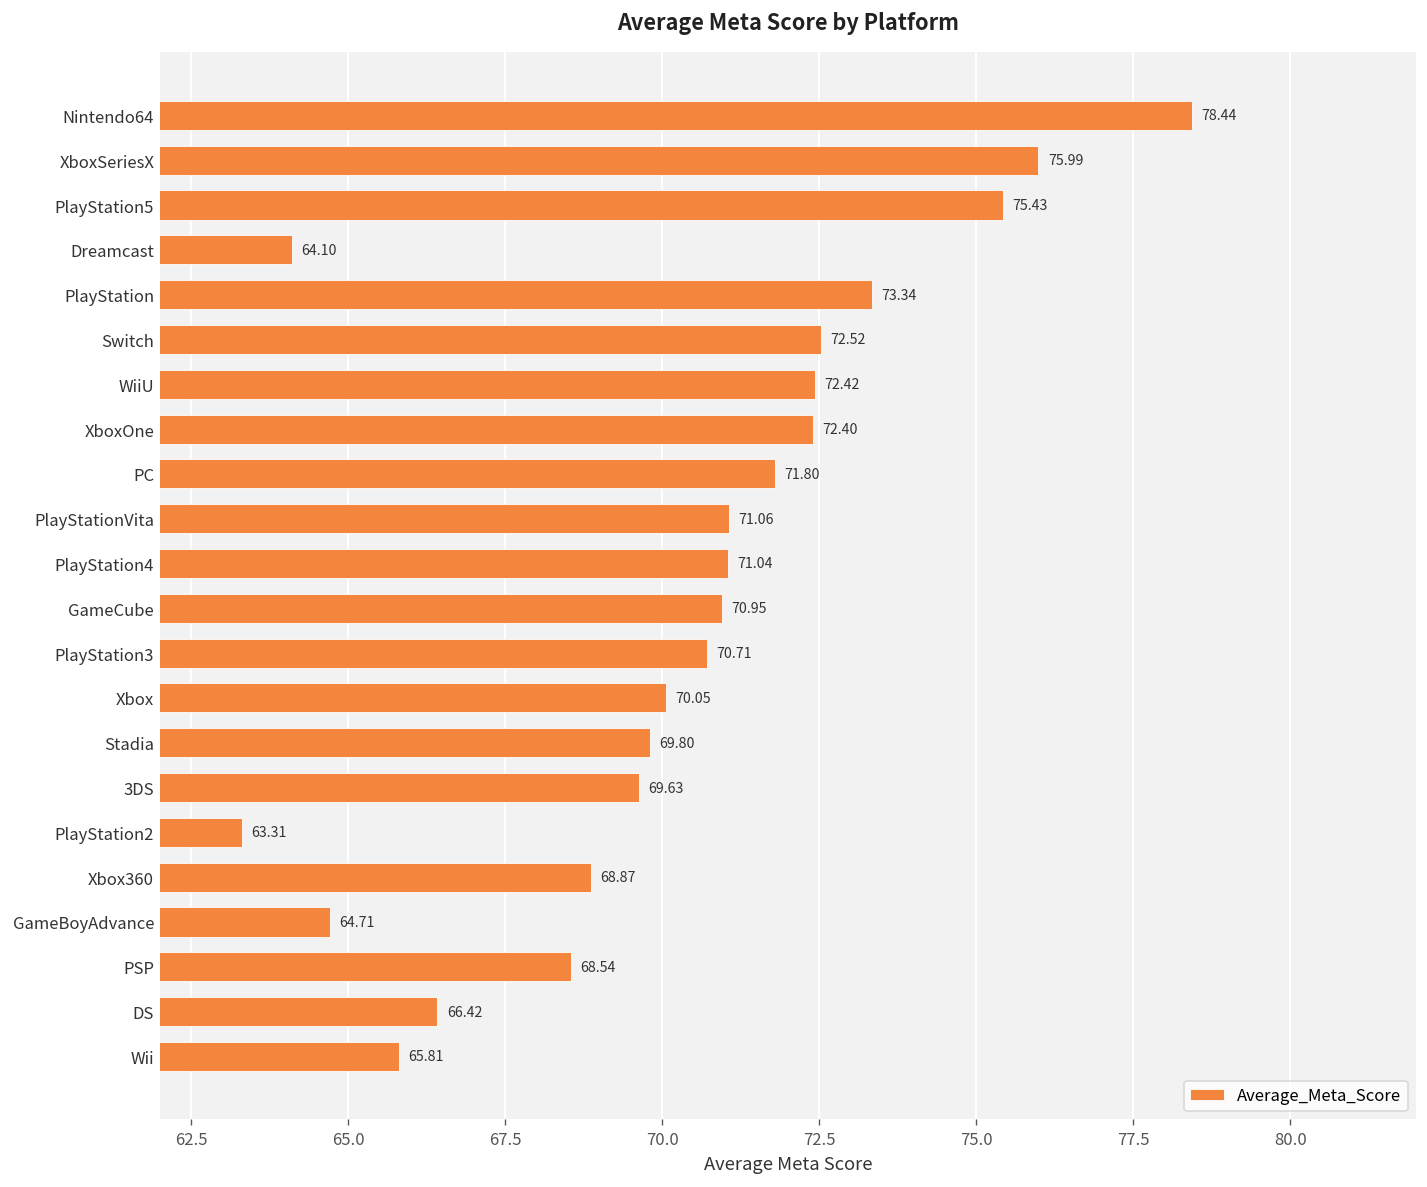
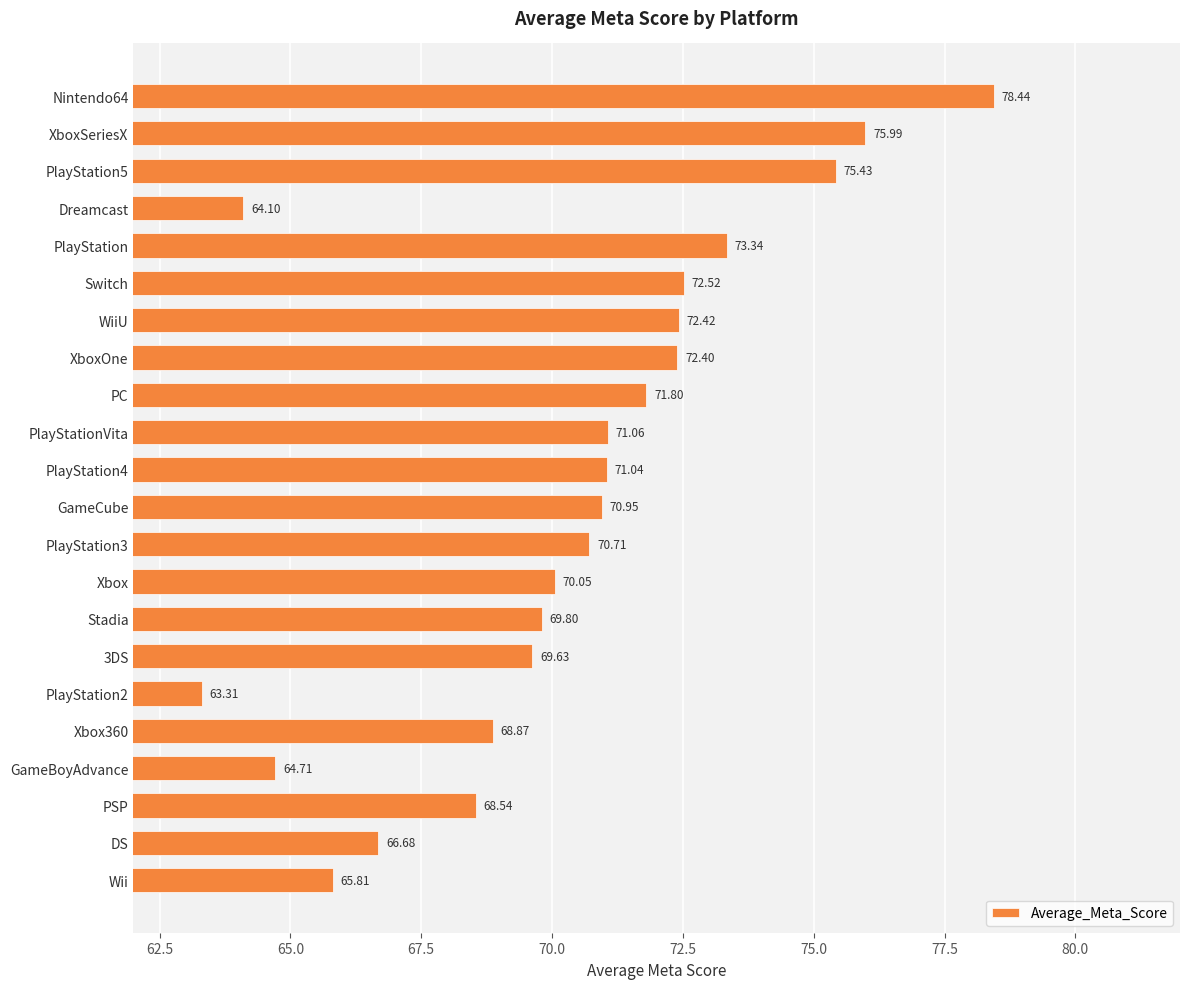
DS: 66.42 -> 66.68
